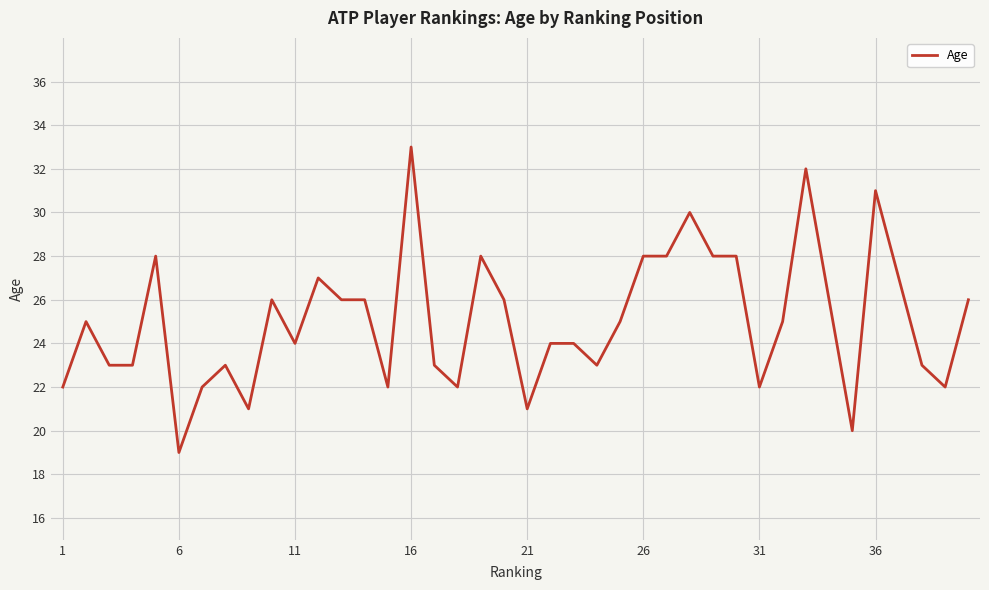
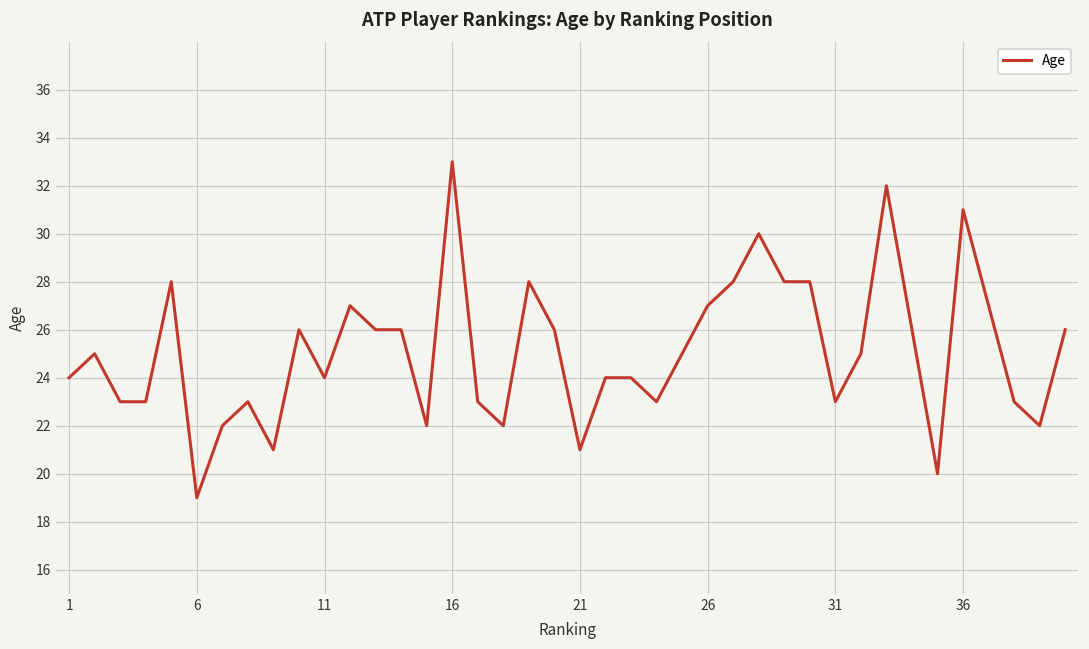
1: 22 -> 24
26: 28 -> 27
31: 22 -> 23
